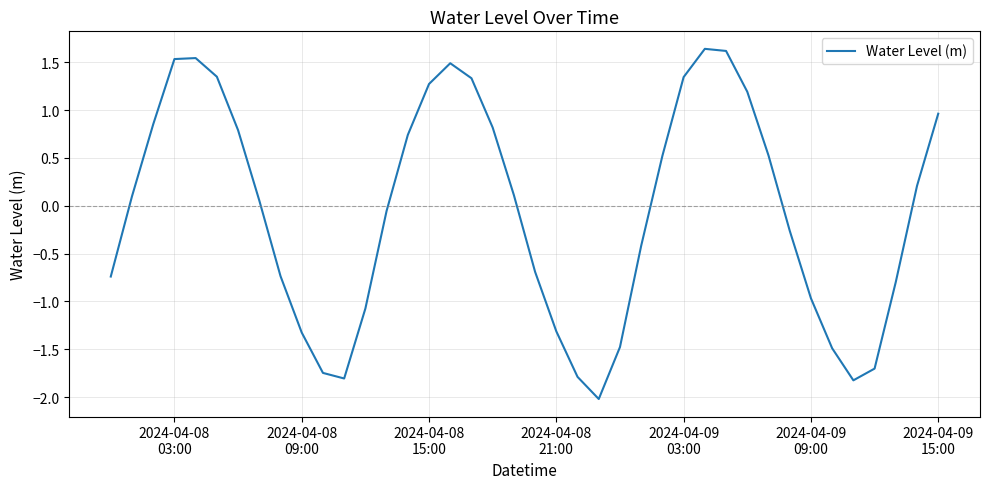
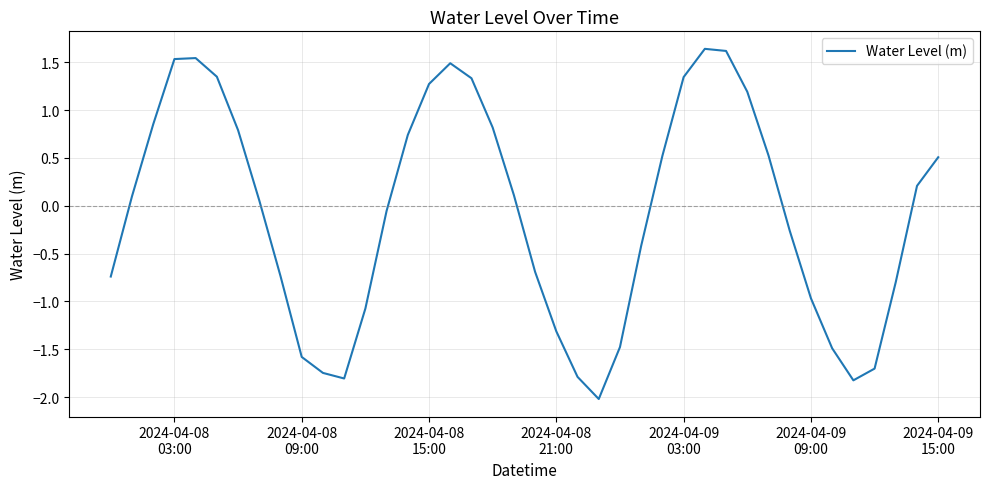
2024-04-08 09:00: -1.3 -> -1.6
2024-04-09 15:00: 1.0 -> 0.5
